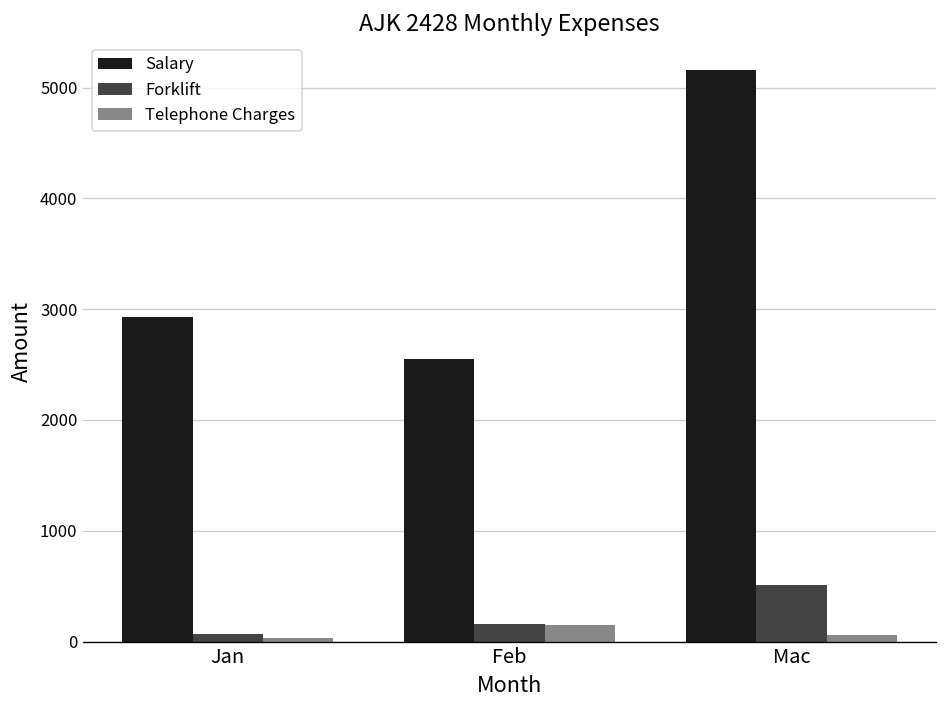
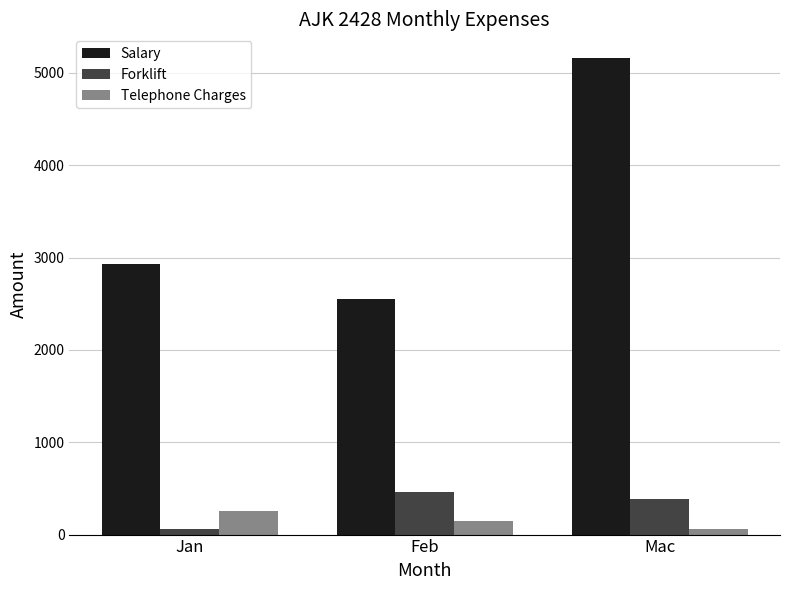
Telephone Charges, Jan: 0 -> 300
Forklift, Feb: 200 -> 500
Forklift, Mac: 500 -> 400
